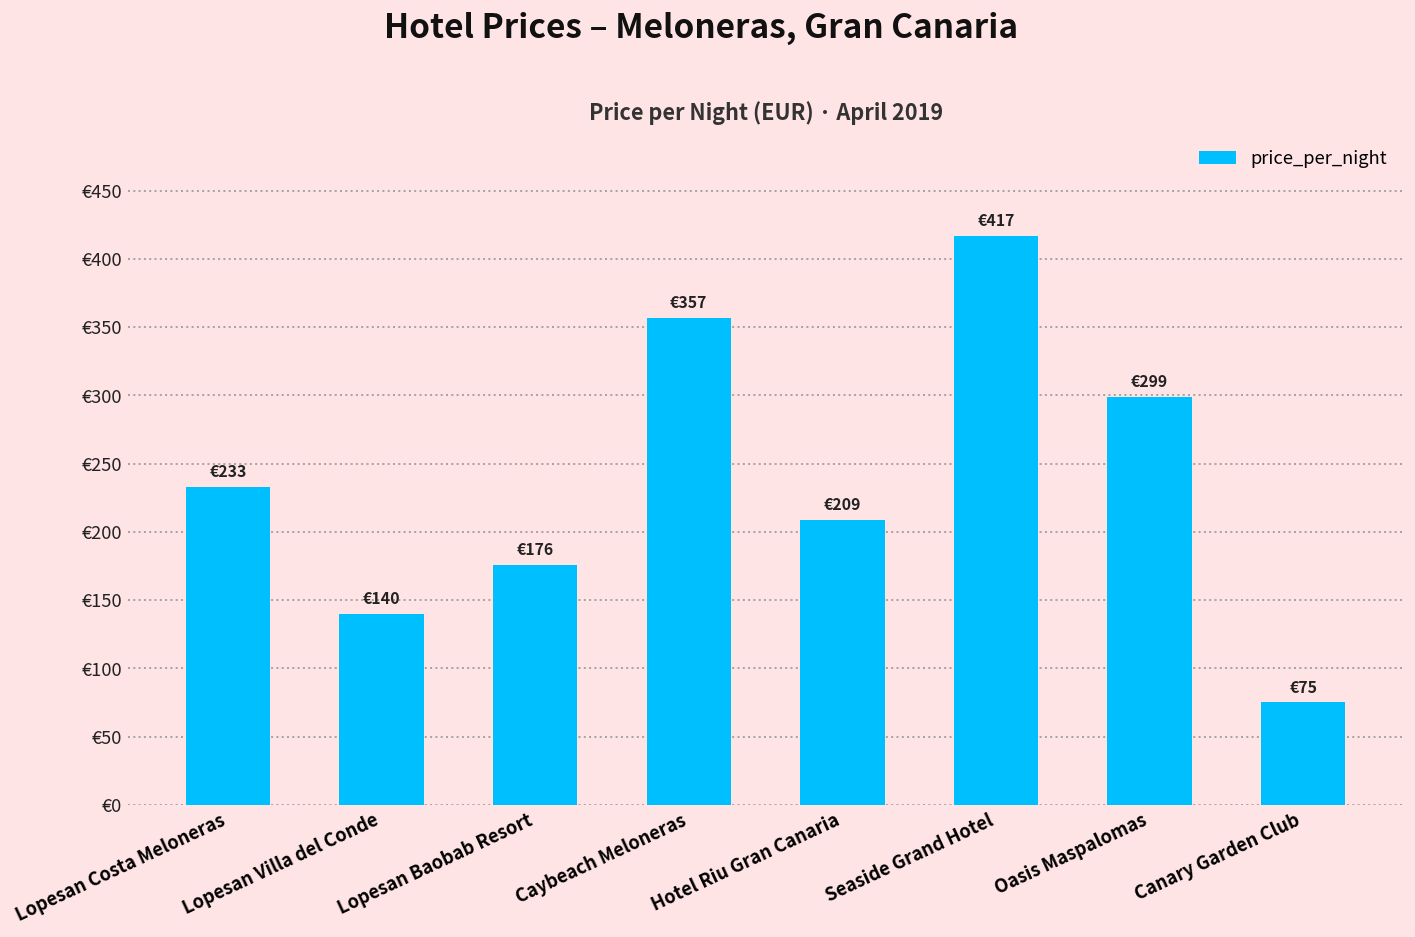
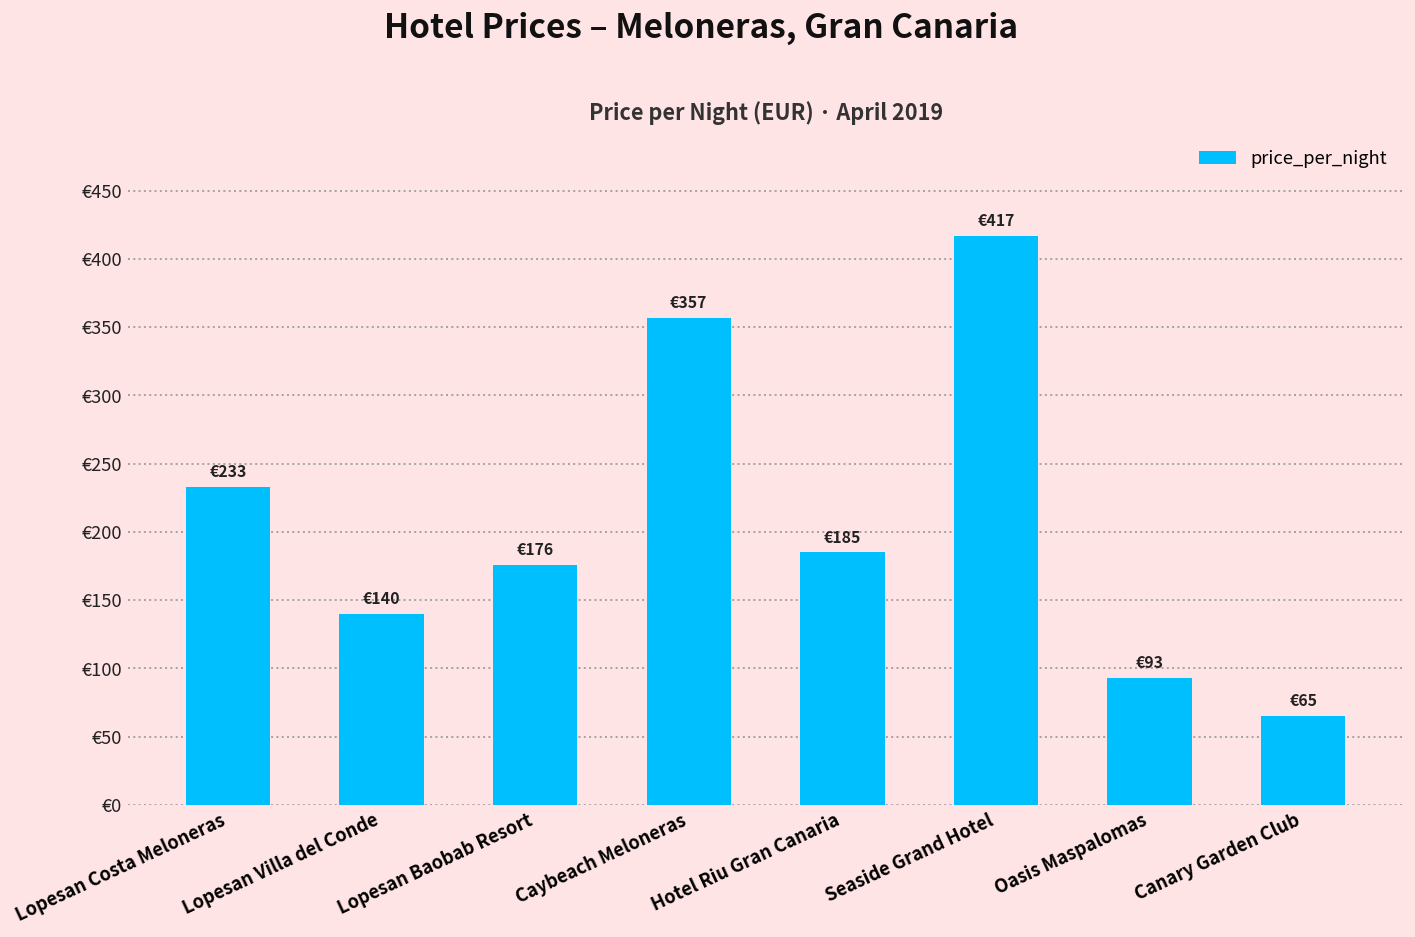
Hotel Riu Gran Canaria: €209 -> €185
Oasis Maspalomas: €299 -> €93
Canary Garden Club: €75 -> €65
